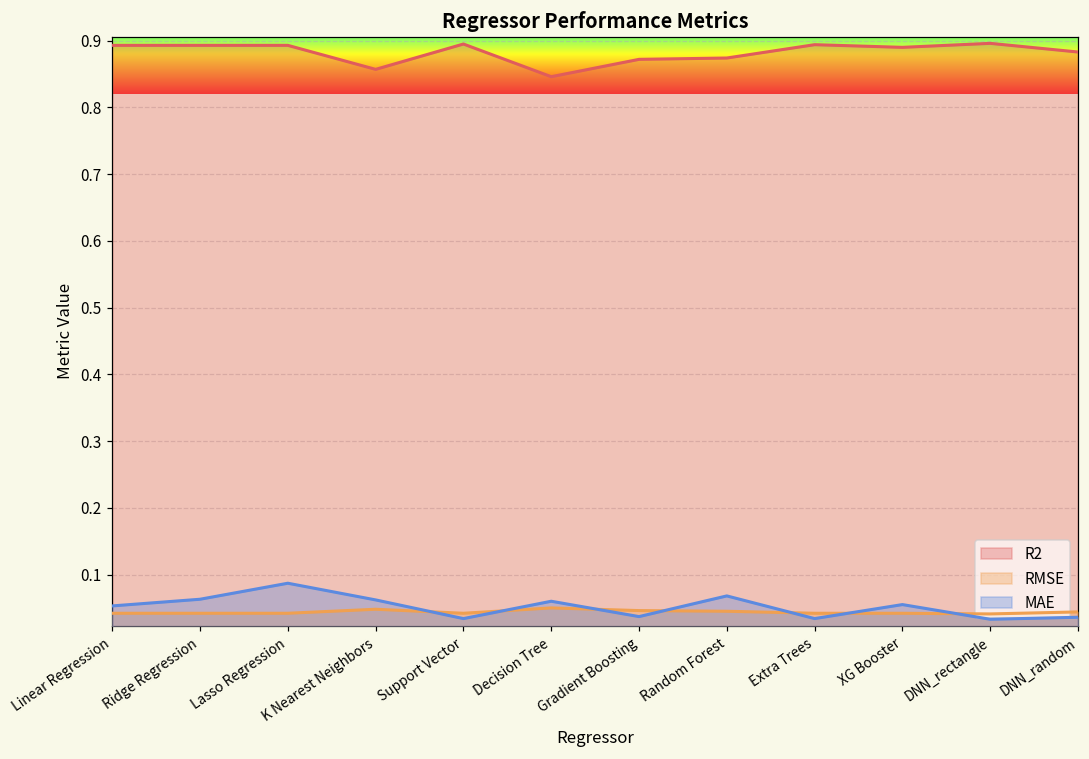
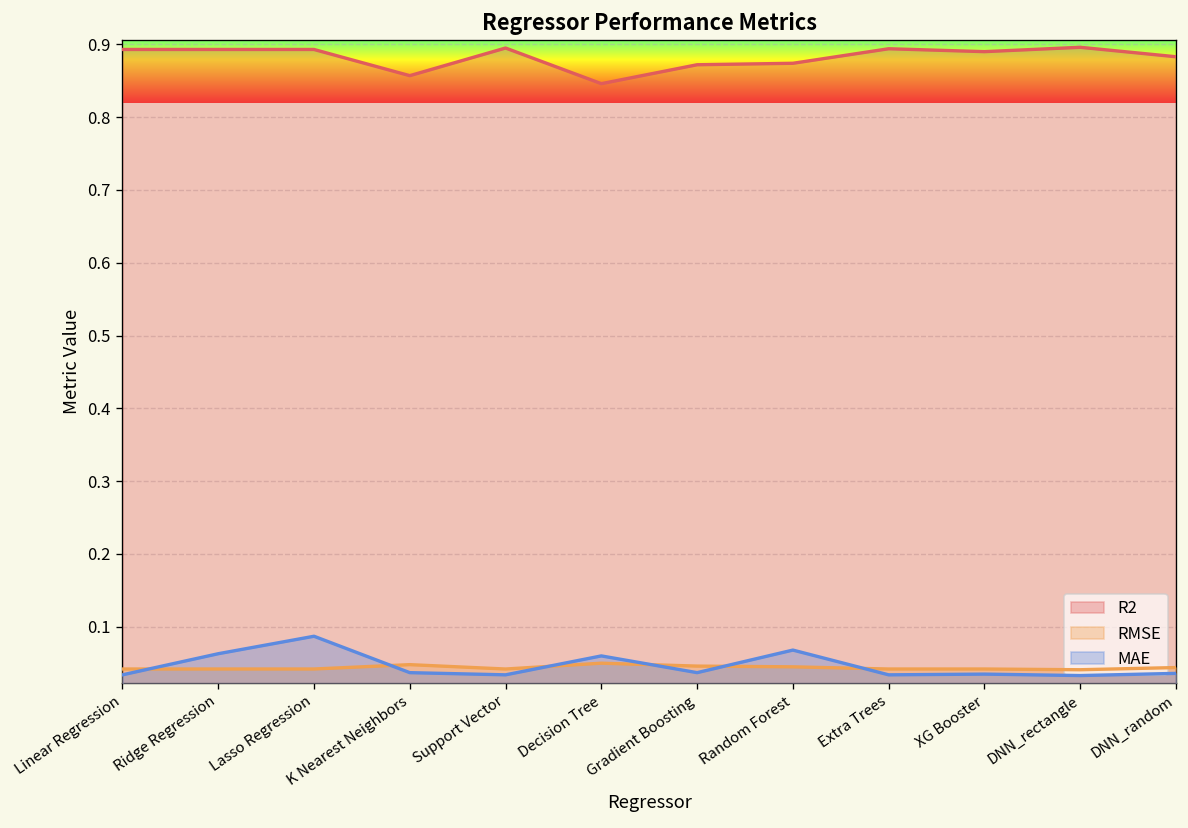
MAE, Linear Regression: 0.05 -> 0.03
MAE, K Nearest Neighbors: 0.06 -> 0.04
MAE, XG Booster: 0.06 -> 0.04
